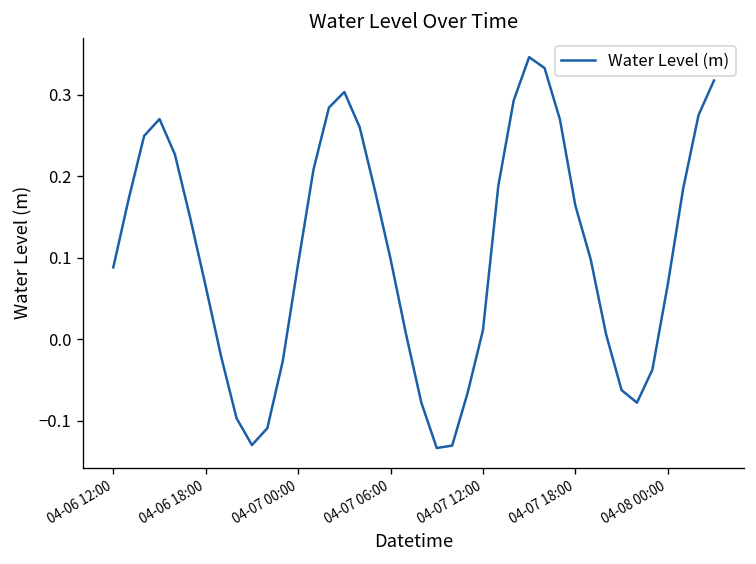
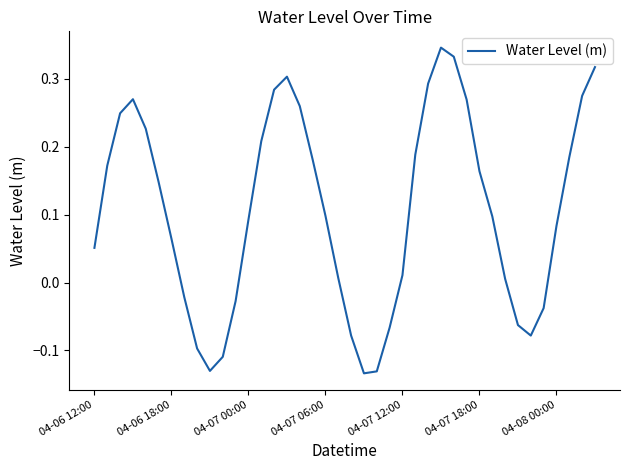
04-06 12:00: 0.09 -> 0.05
04-08 00:00: 0.07 -> 0.08
